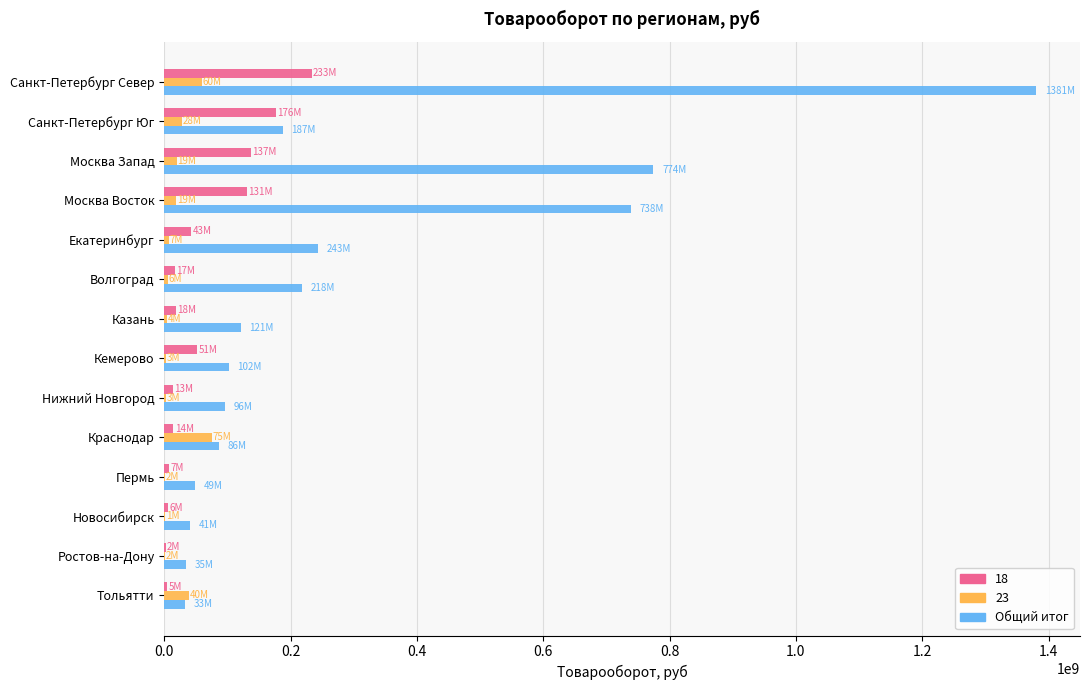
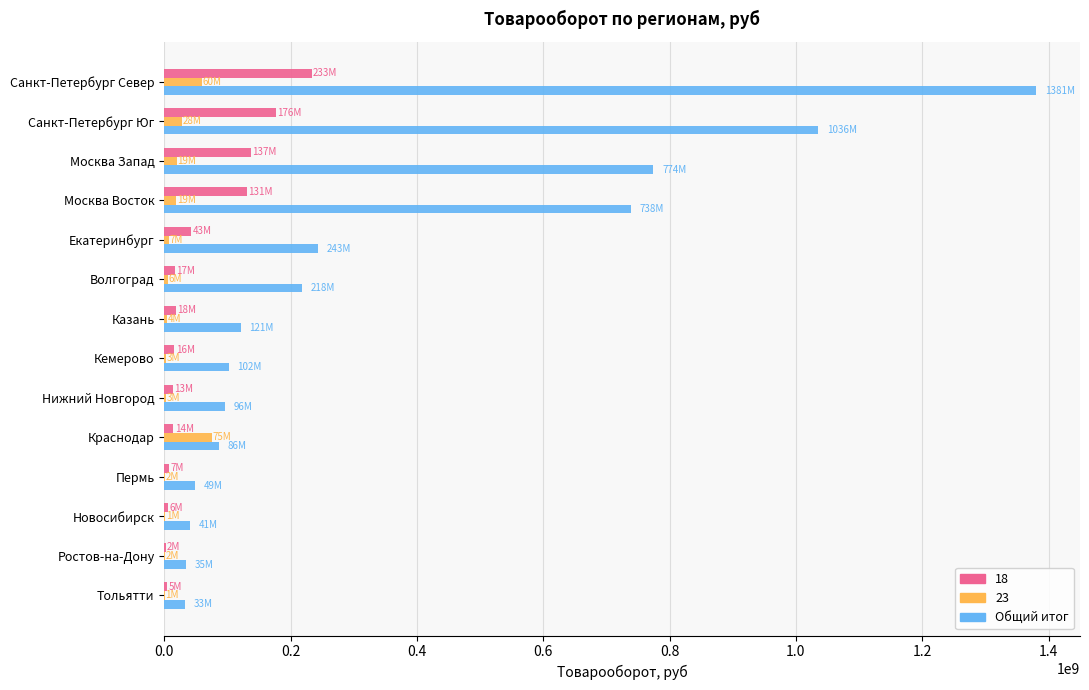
Общий итог, Санкт-Петербург Юг: 187M -> 1036M
18, Кемерово: 51M -> 16M
23, Тольятти: 40M -> 1M
